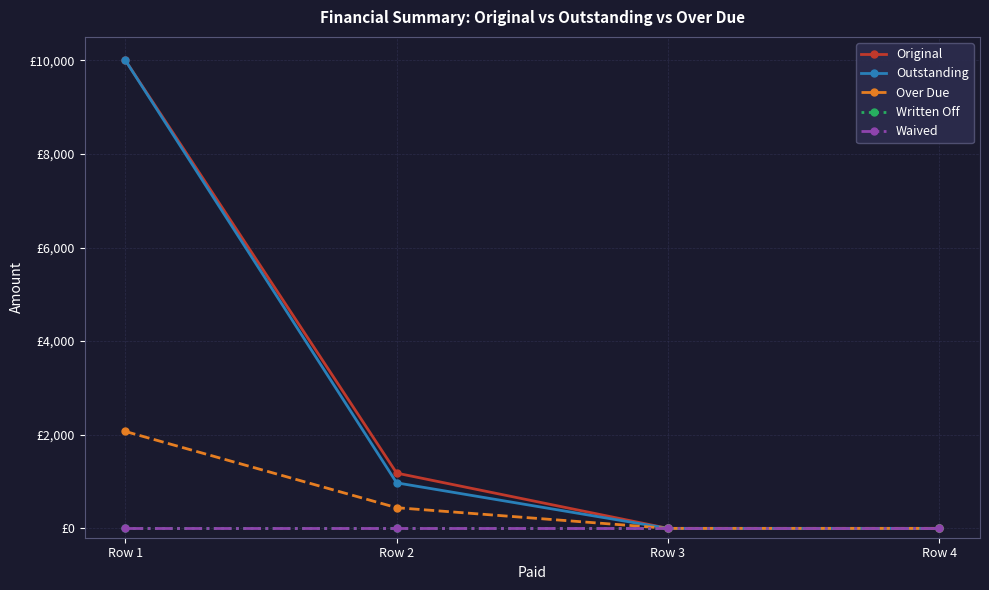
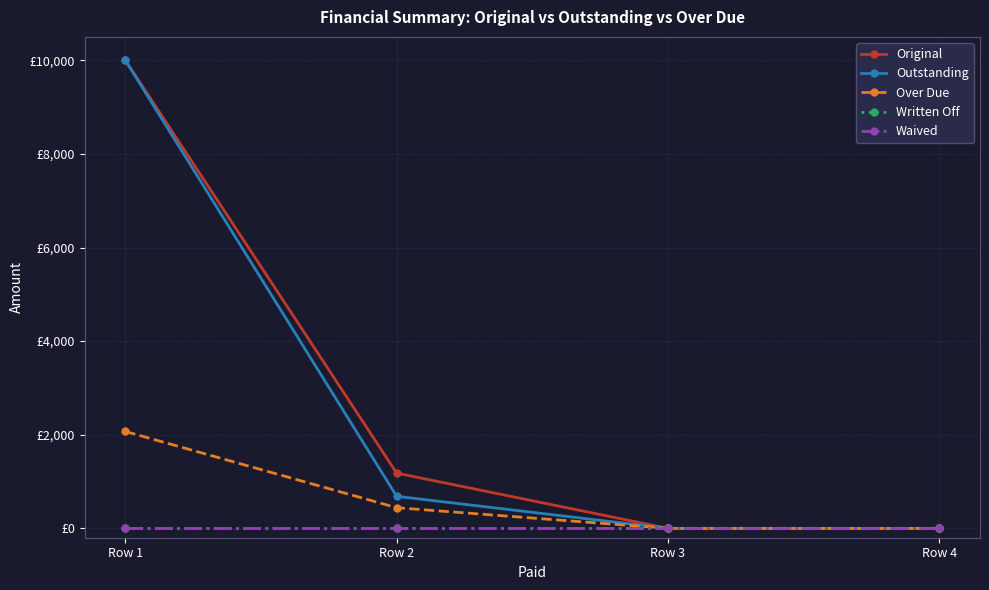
Outstanding, Row 2: £1,000 -> £700
